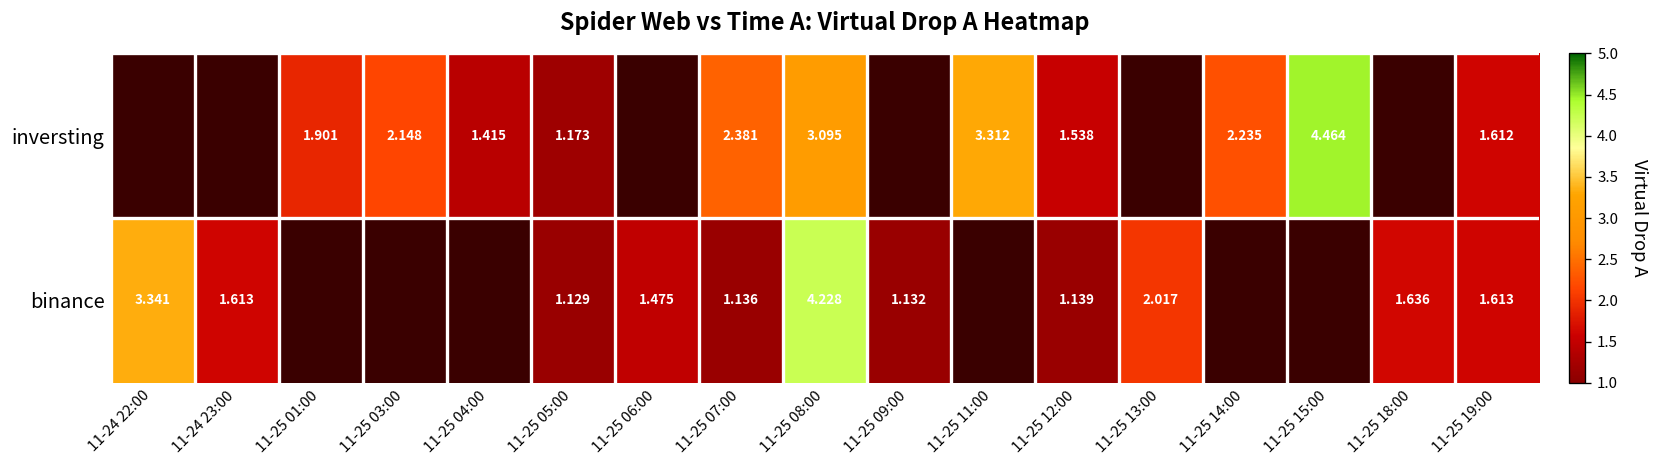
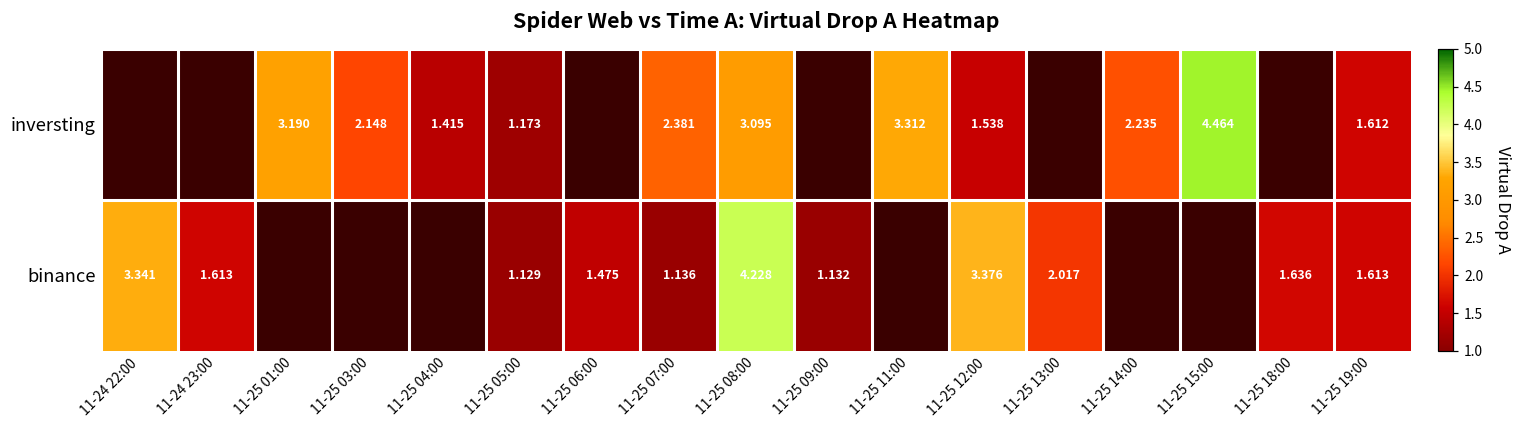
inversting, 11-25 01:00: 1.901 -> 3.190
binance, 11-25 12:00: 1.139 -> 3.376
